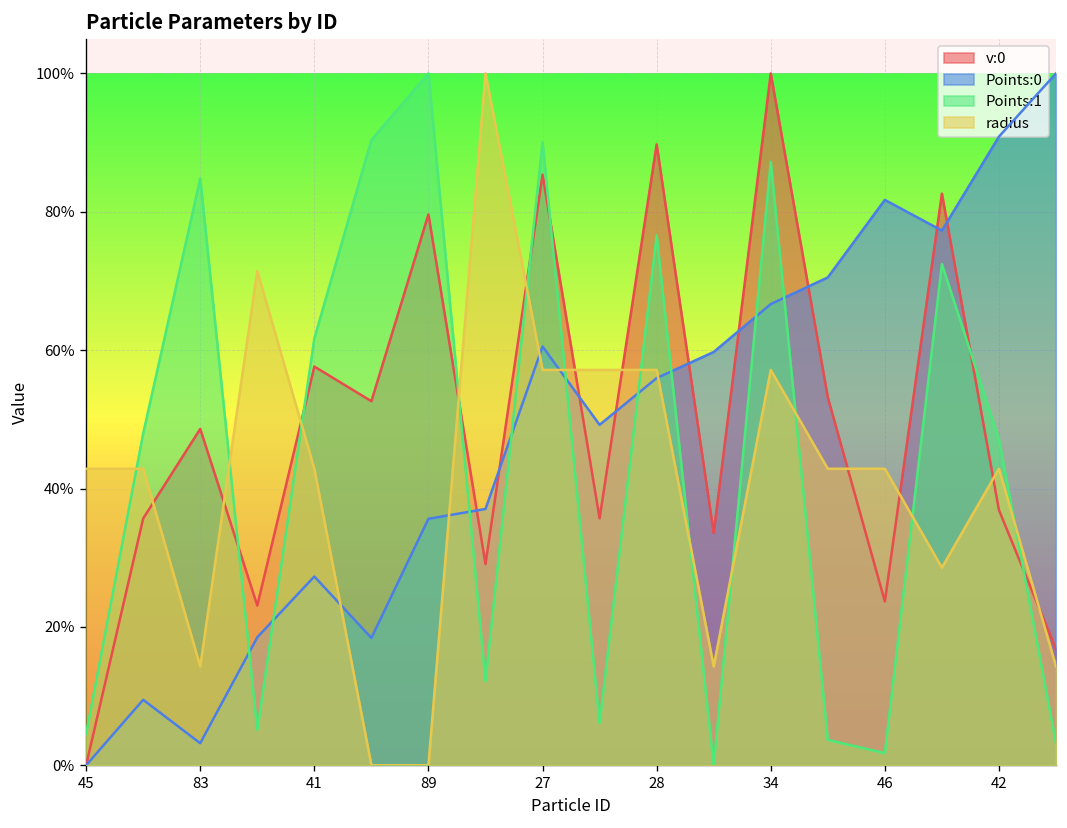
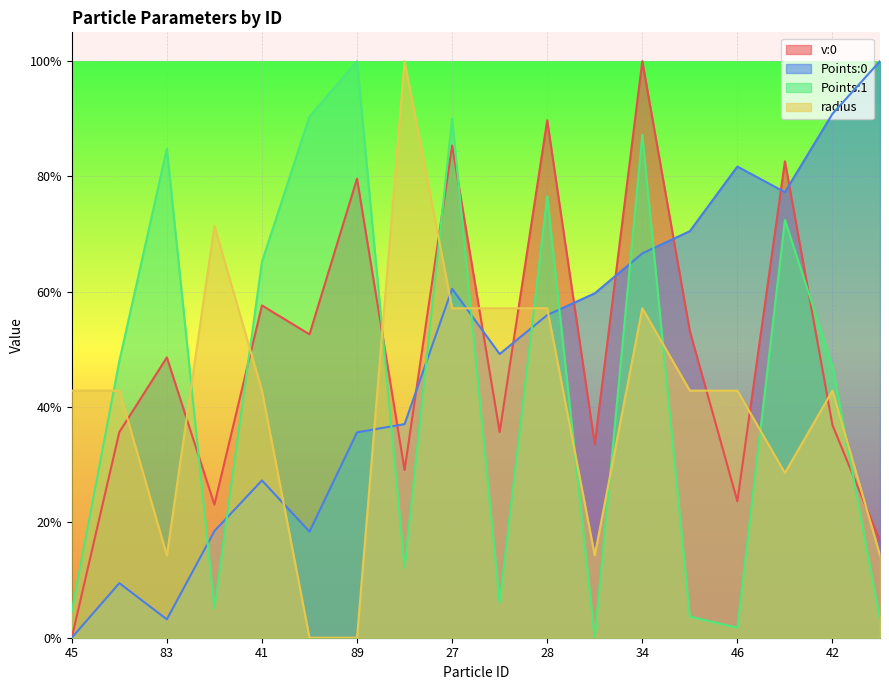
Points:1, 41: 62% -> 65%
